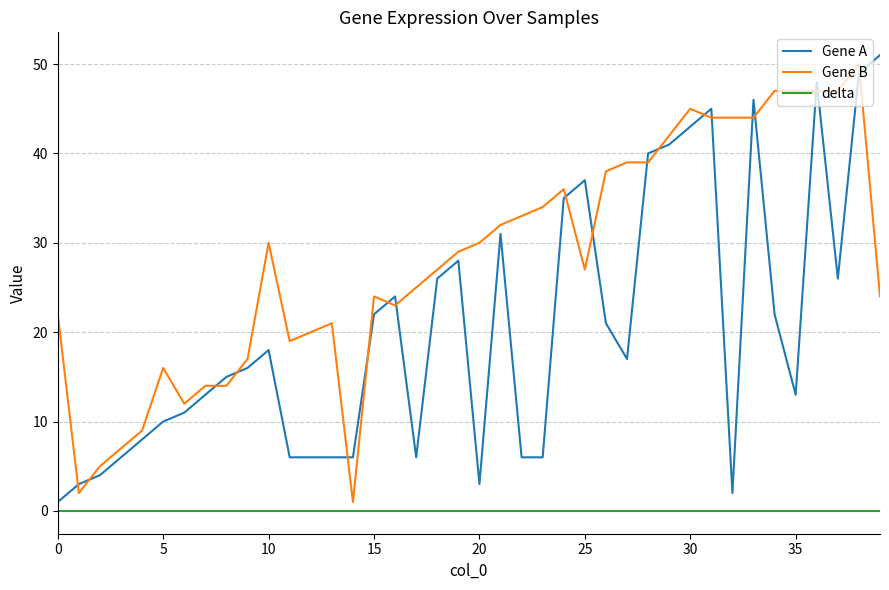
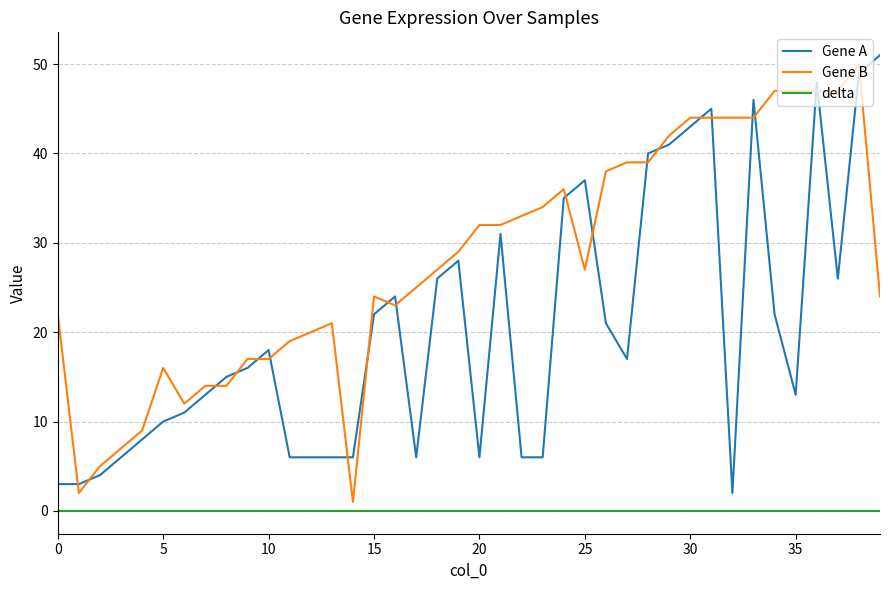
Gene A, 0: 1 -> 3
Gene B, 10: 30 -> 17
Gene A, 20: 3 -> 6
Gene B, 20: 30 -> 32
Gene B, 30: 45 -> 44
